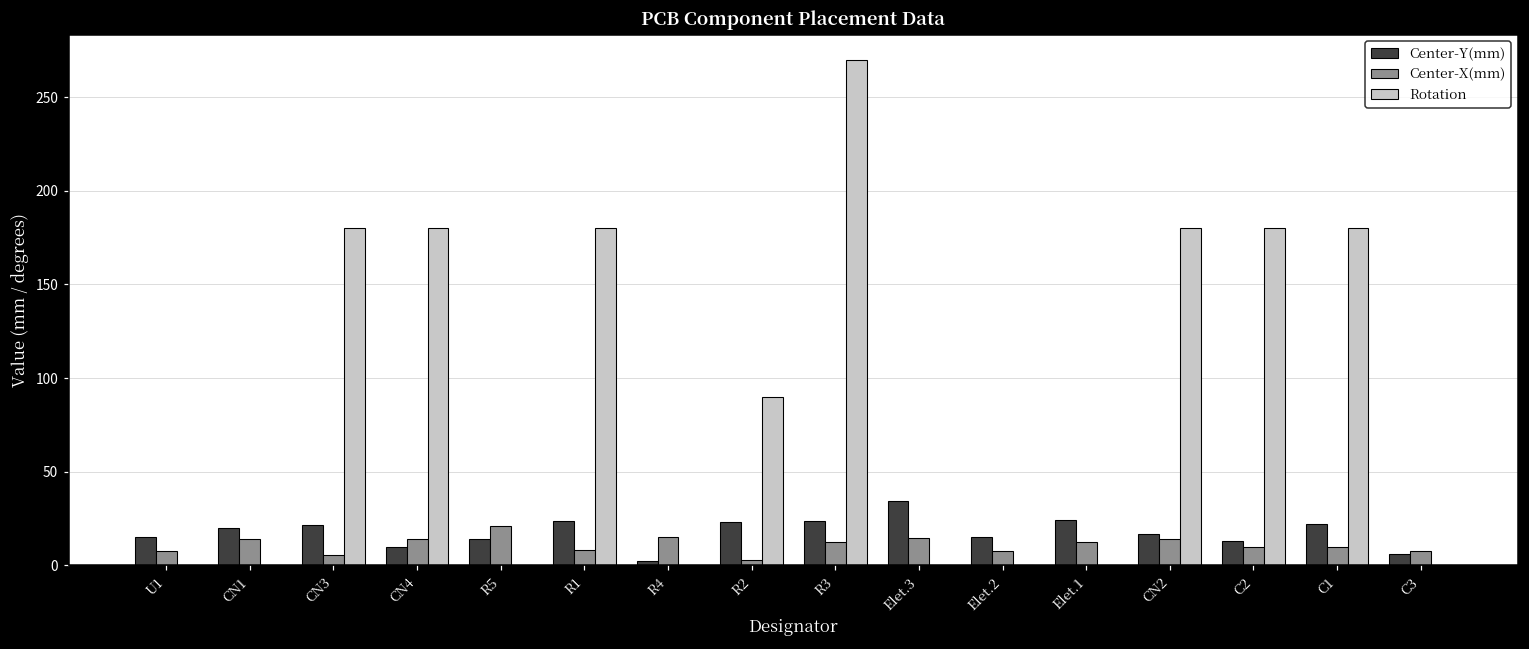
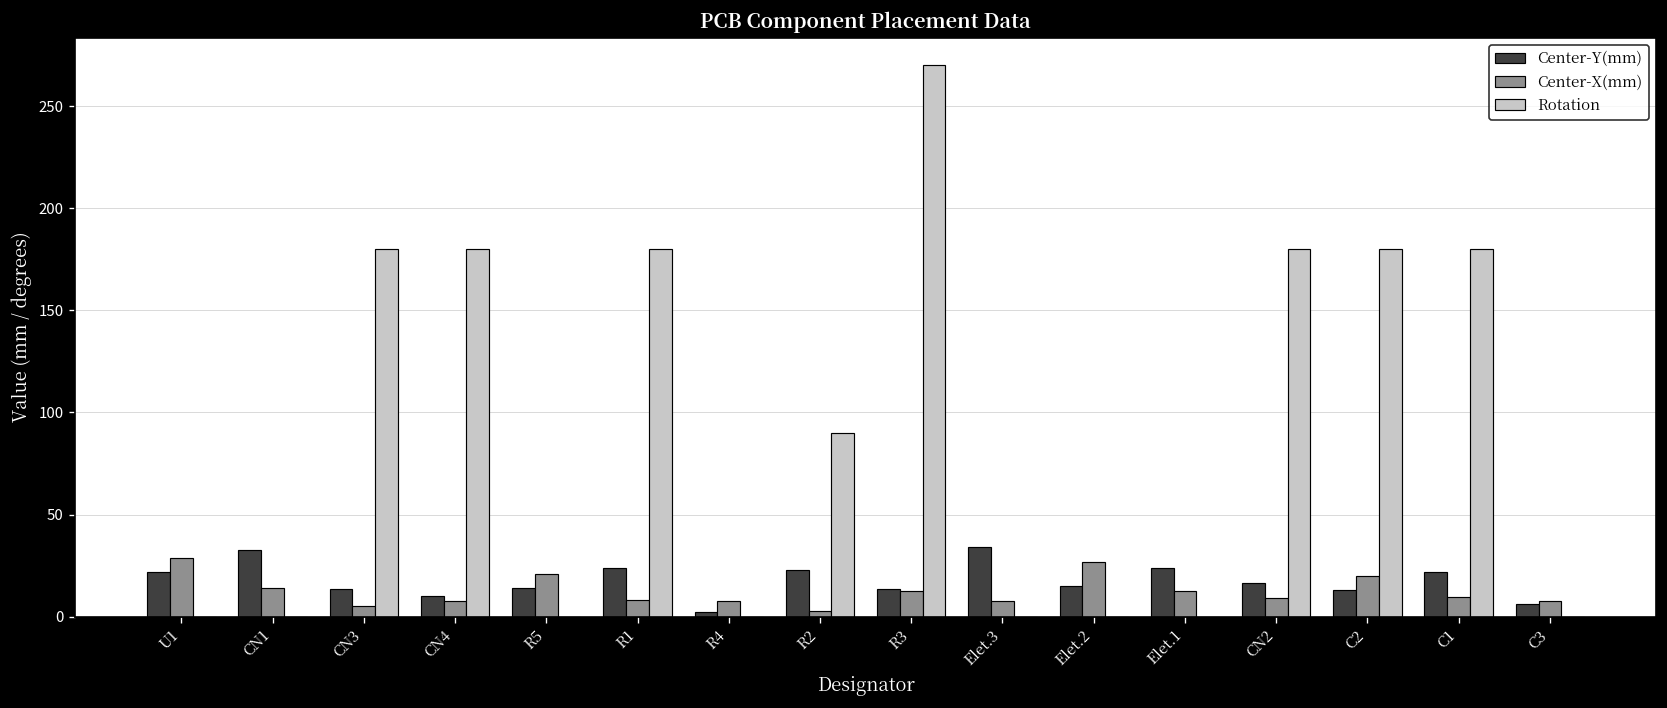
Center-Y(mm), U1: 15 -> 22
Center-X(mm), U1: 8 -> 29
Center-Y(mm), CN1: 20 -> 32
Center-Y(mm), CN3: 21 -> 14
Center-X(mm), CN4: 14 -> 8
Center-X(mm), R4: 15 -> 8
Center-Y(mm), R3: 24 -> 13
Center-X(mm), Elet.3: 15 -> 8
Center-X(mm), Elet.2: 8 -> 27
Center-X(mm), CN2: 14 -> 9
Center-X(mm), C2: 10 -> 20
